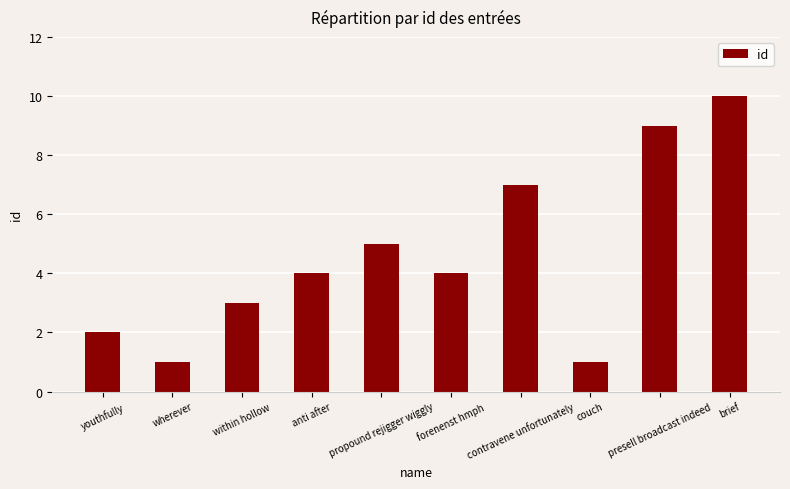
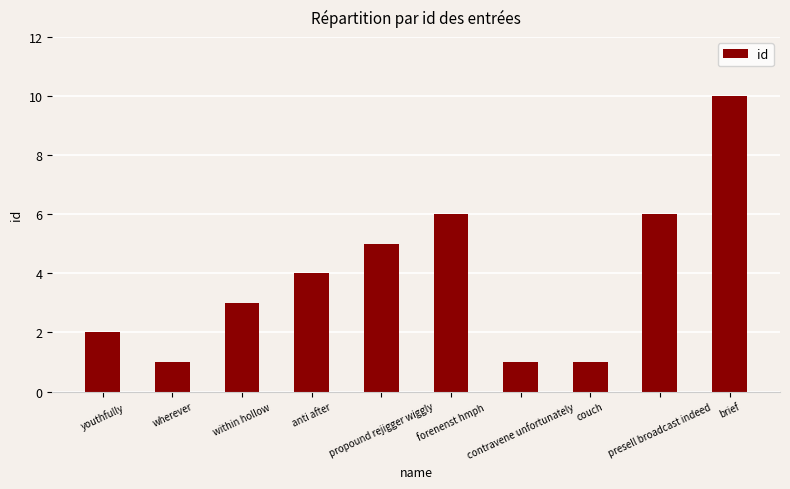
forenenst hmph: 4 -> 6
contravene unfortunately: 7 -> 1
presell broadcast indeed: 9 -> 6
